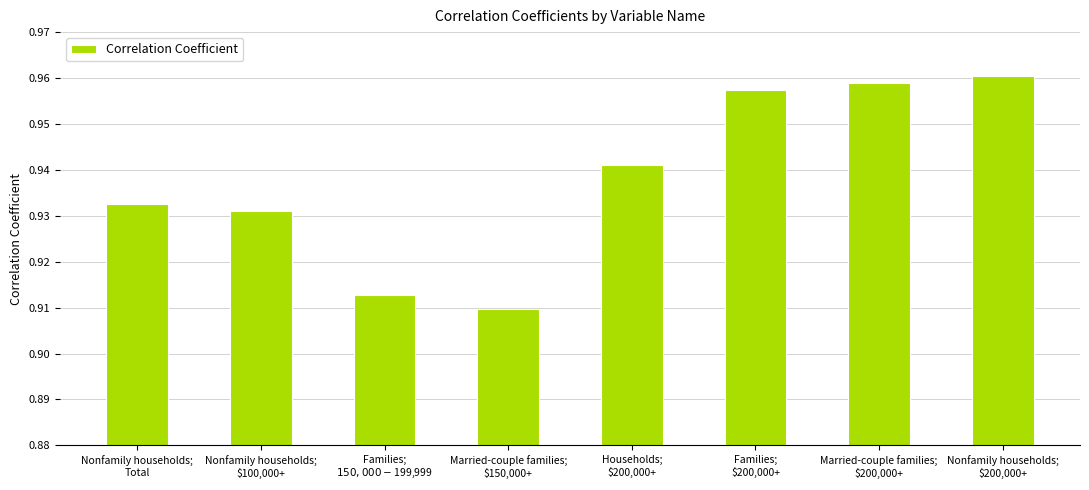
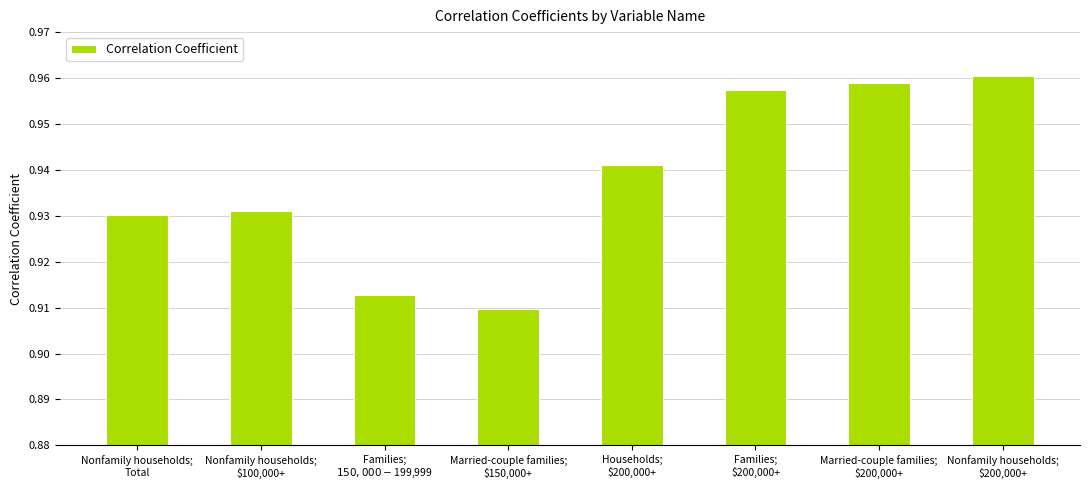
Nonfamily households; Total: 0.933 -> 0.930
